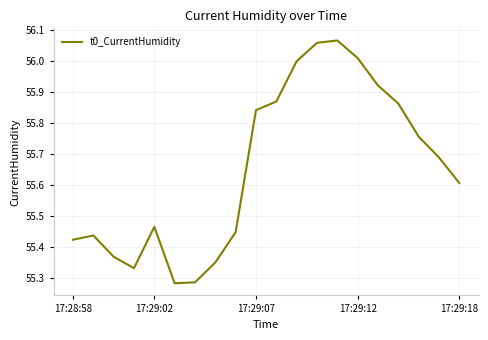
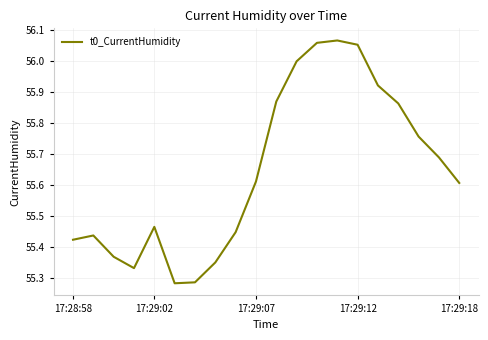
17:29:07: 55.84 -> 55.61
17:29:12: 56.01 -> 56.05
